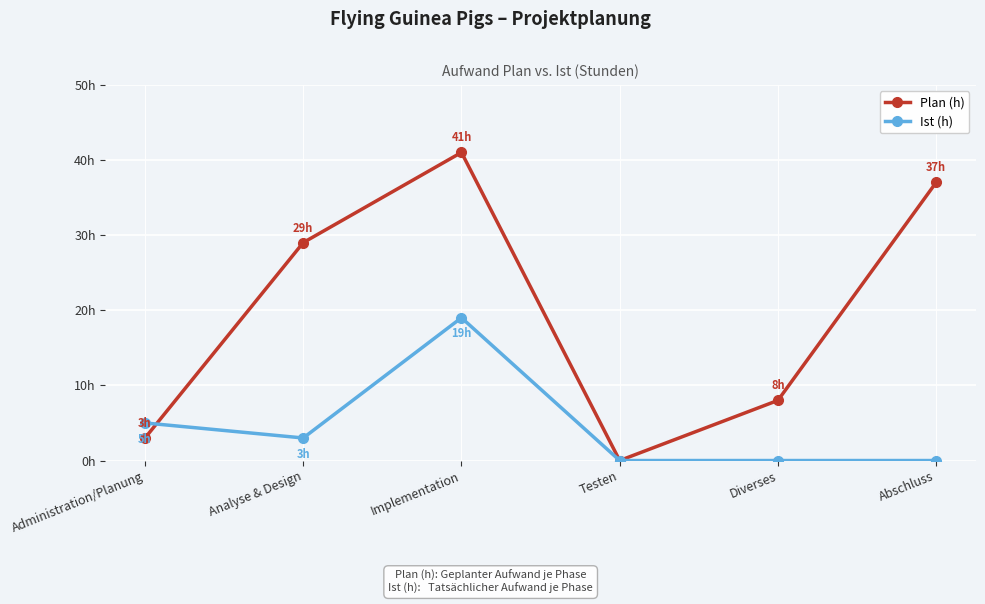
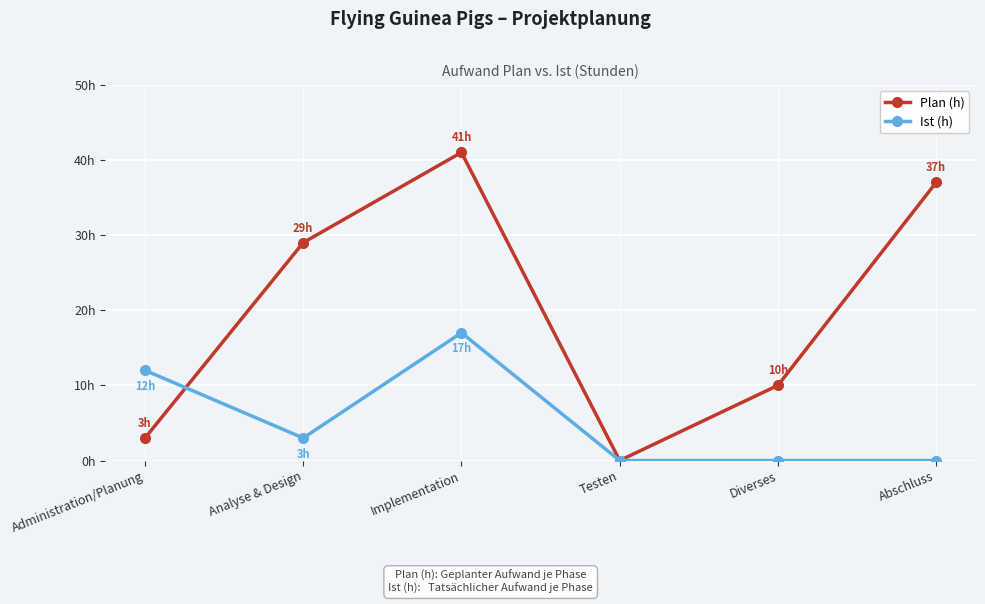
Ist (h), Administration/Planung: 5h -> 12h
Ist (h), Implementation: 19h -> 17h
Plan (h), Diverses: 8h -> 10h
